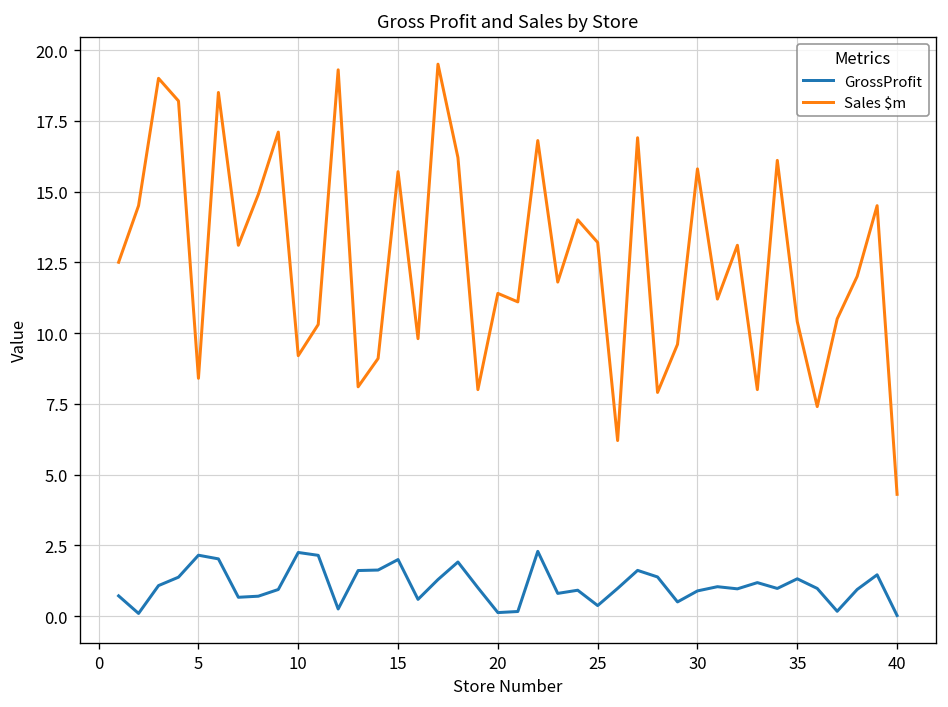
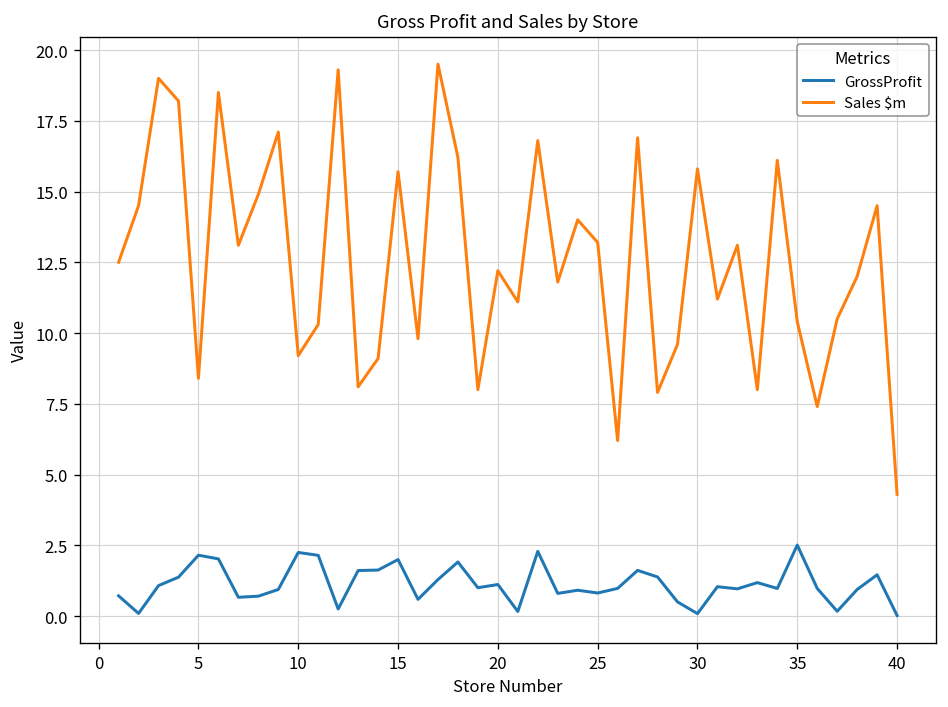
GrossProfit, 20: 0.1 -> 1.1
Sales $m, 20: 11.4 -> 12.2
GrossProfit, 25: 0.4 -> 0.8
GrossProfit, 30: 0.9 -> 0.1
GrossProfit, 35: 1.3 -> 2.5
